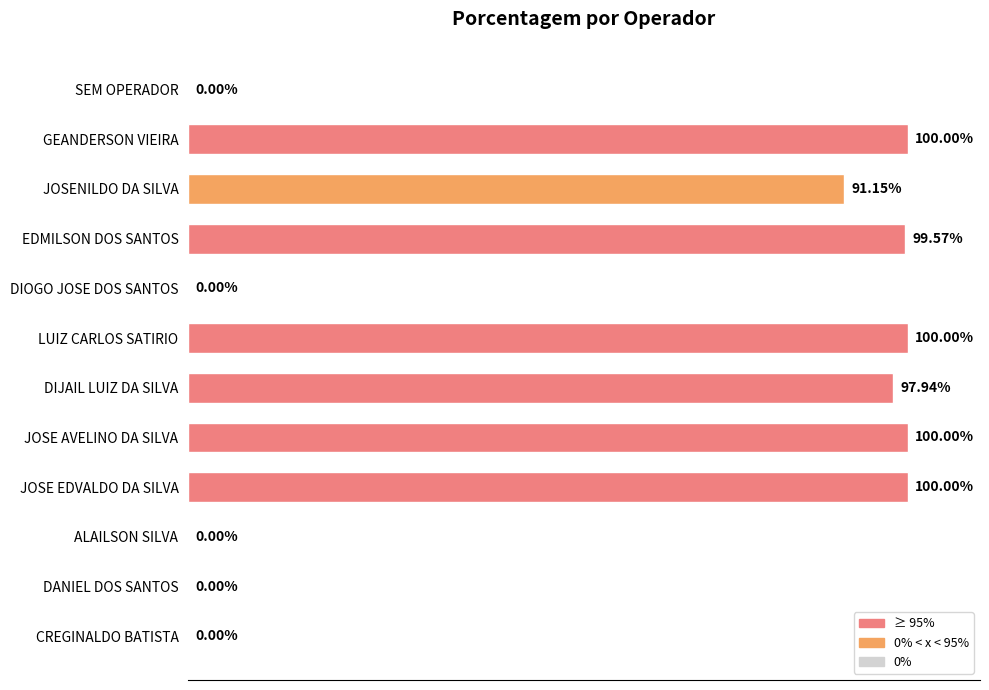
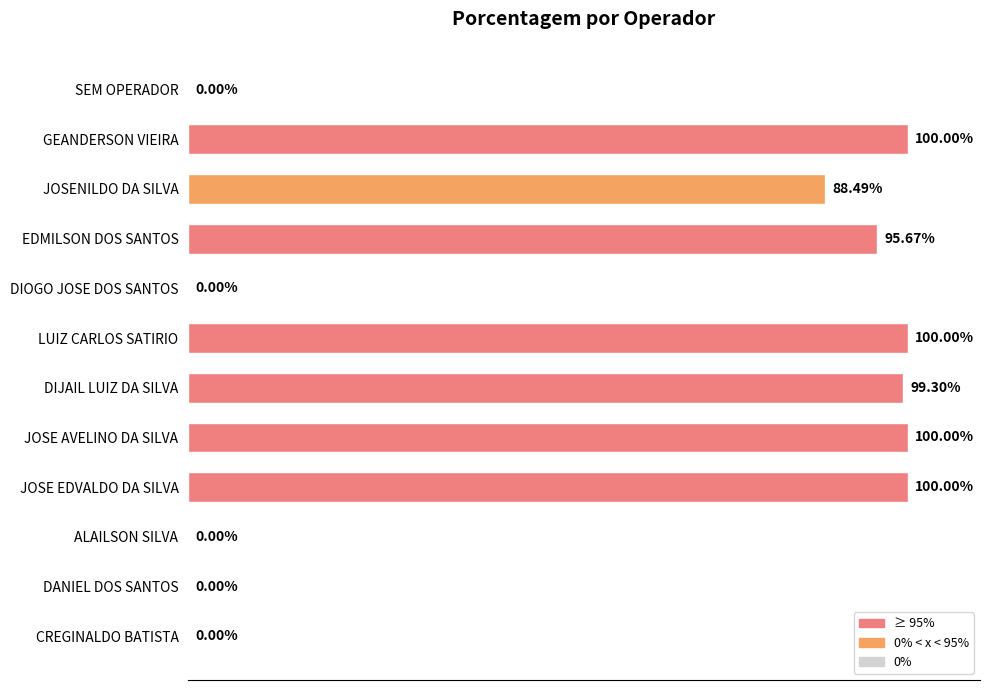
JOSENILDO DA SILVA: 91.15% -> 88.49%
EDMILSON DOS SANTOS: 99.57% -> 95.67%
DIJAIL LUIZ DA SILVA: 97.94% -> 99.30%
